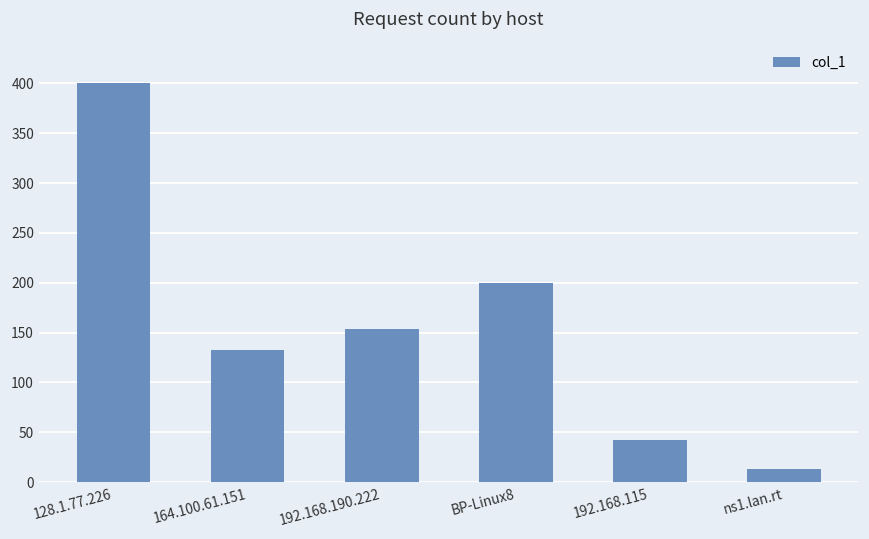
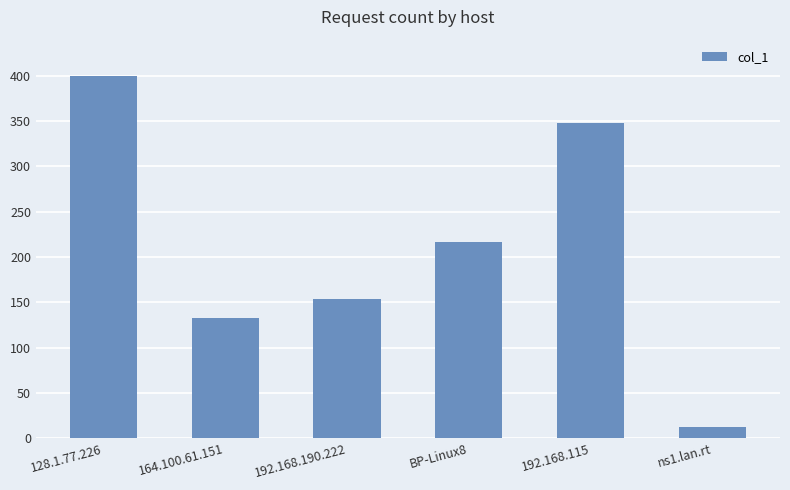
BP-Linux8: 200 -> 220
192.168.115: 40 -> 350
